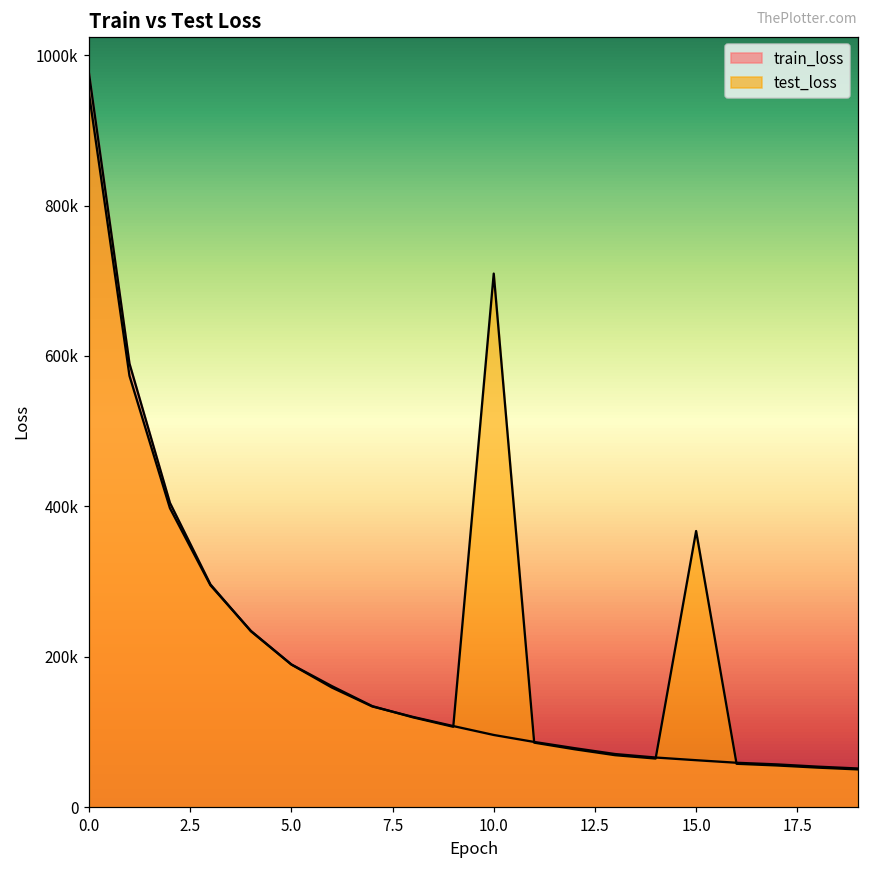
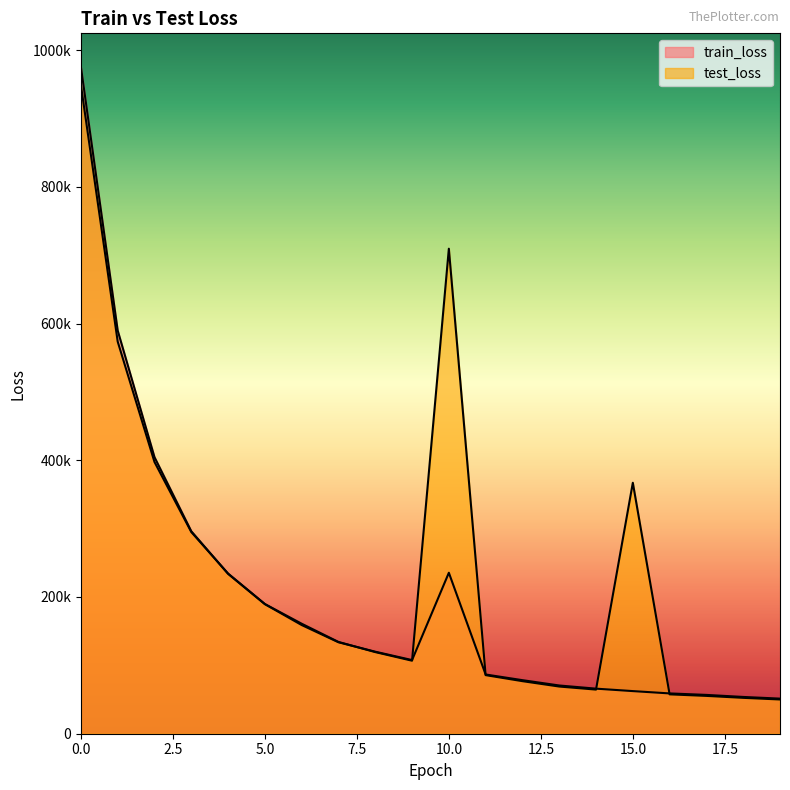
train_loss, 10.0: 100000 -> 240000
